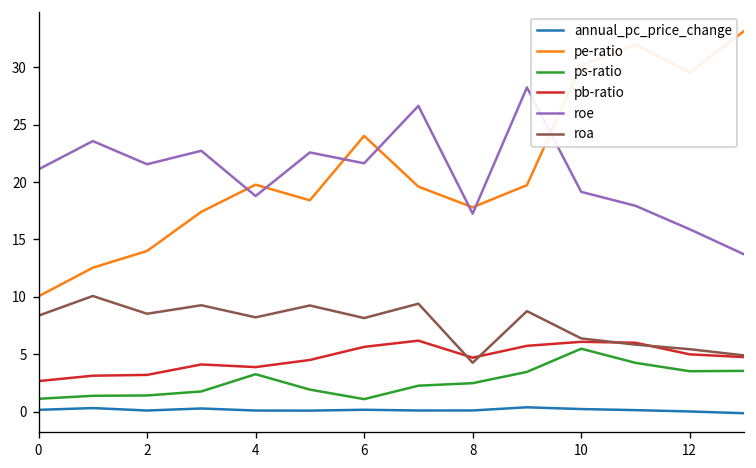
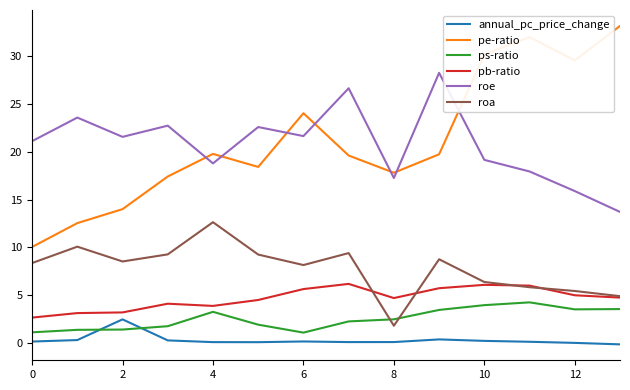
annual_pc_price_change, 2: 0 -> 2
roa, 4: 8 -> 13
roa, 8: 4 -> 2
ps-ratio, 10: 5 -> 4
